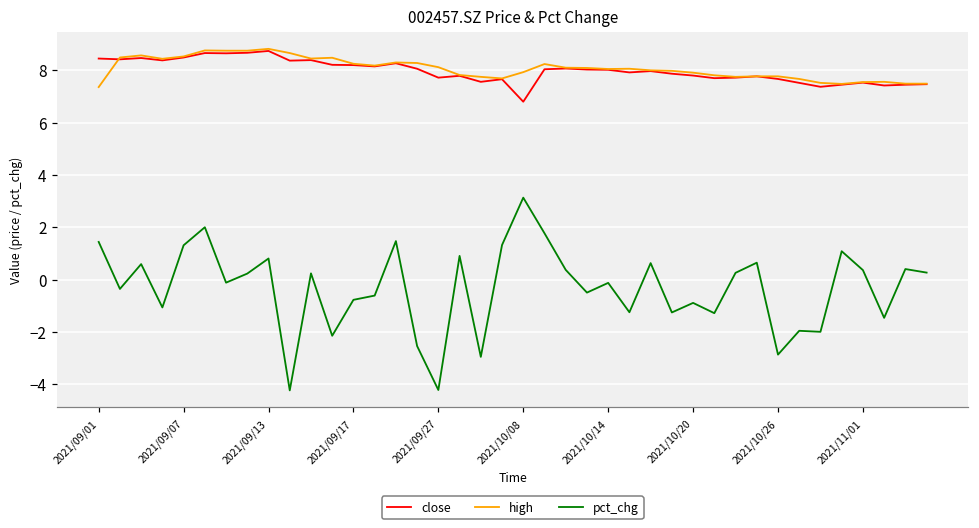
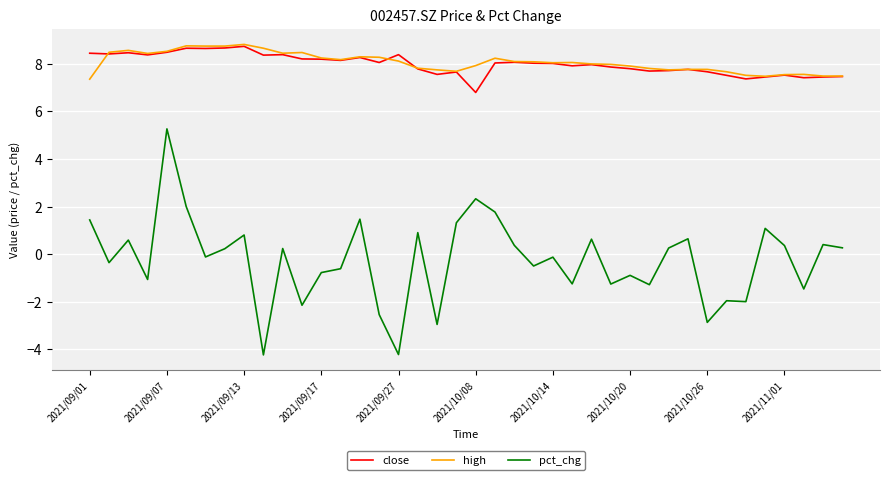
pct_chg, 2021/09/07: 1.3 -> 5.3
close, 2021/09/27: 7.7 -> 8.4
pct_chg, 2021/10/08: 3.1 -> 2.3
